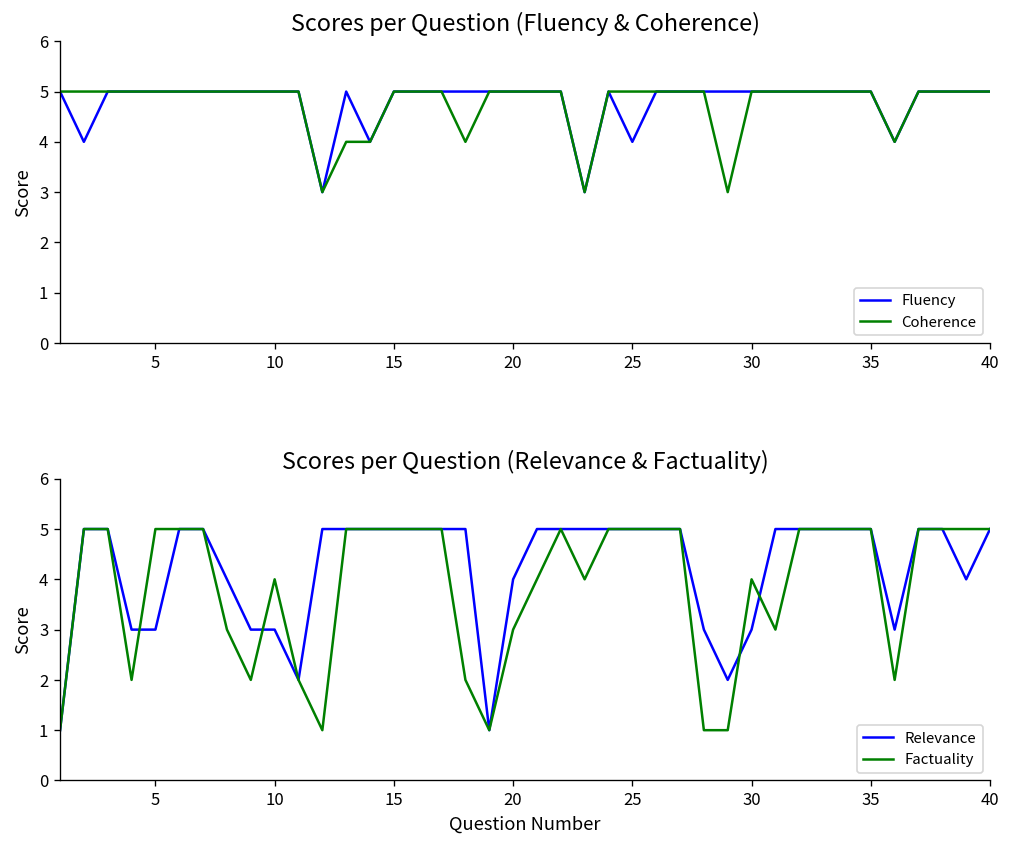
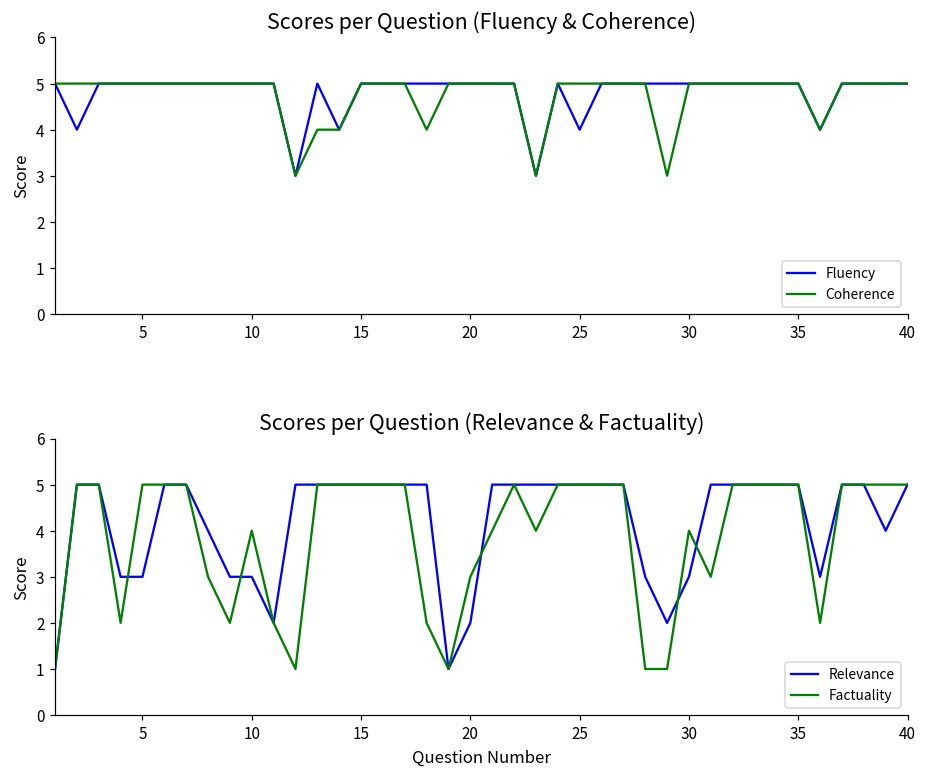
Scores per Question (Relevance & Factuality), Relevance, 20: 4 -> 2
